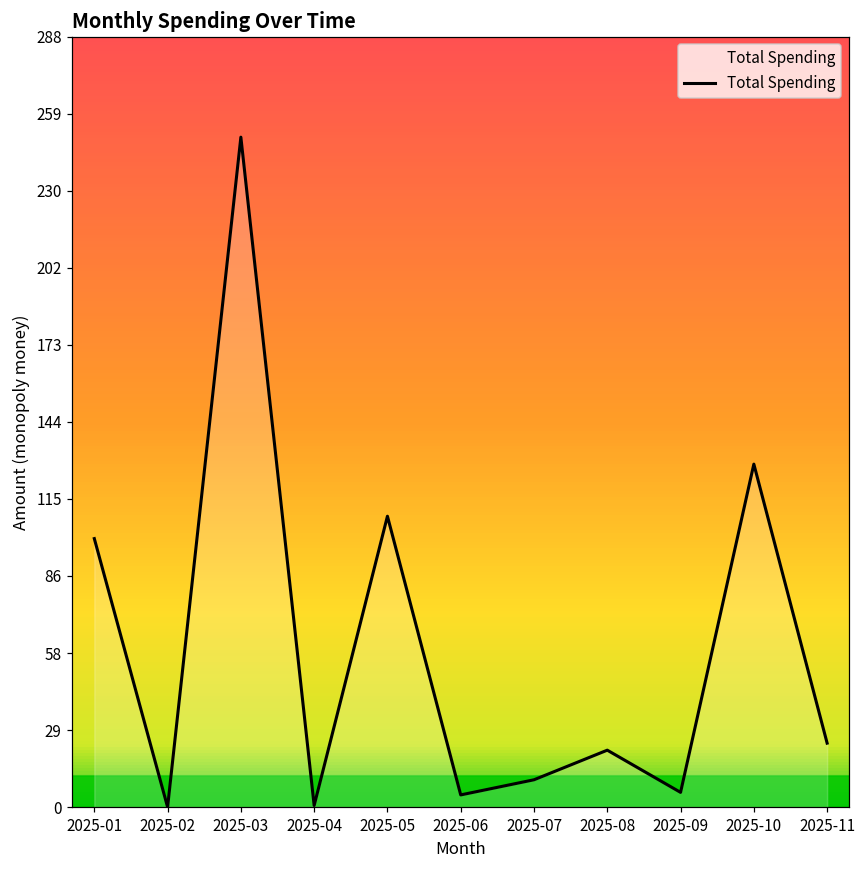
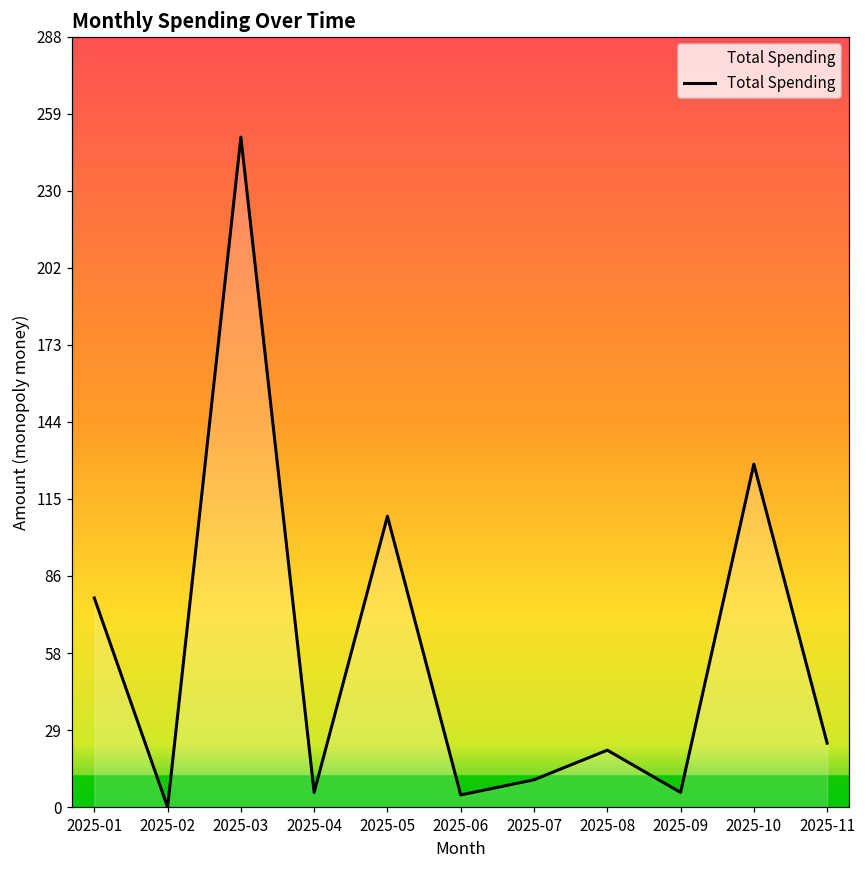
Total Spending, 2025-01: 100 -> 78
Total Spending, 2025-04: 1 -> 6
